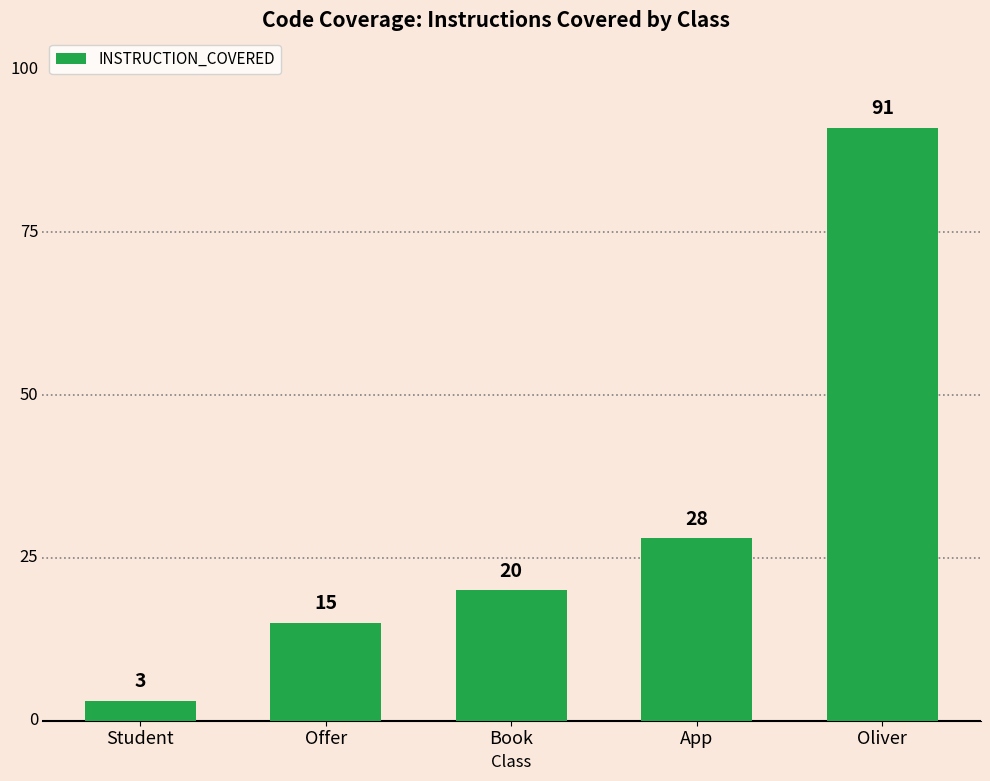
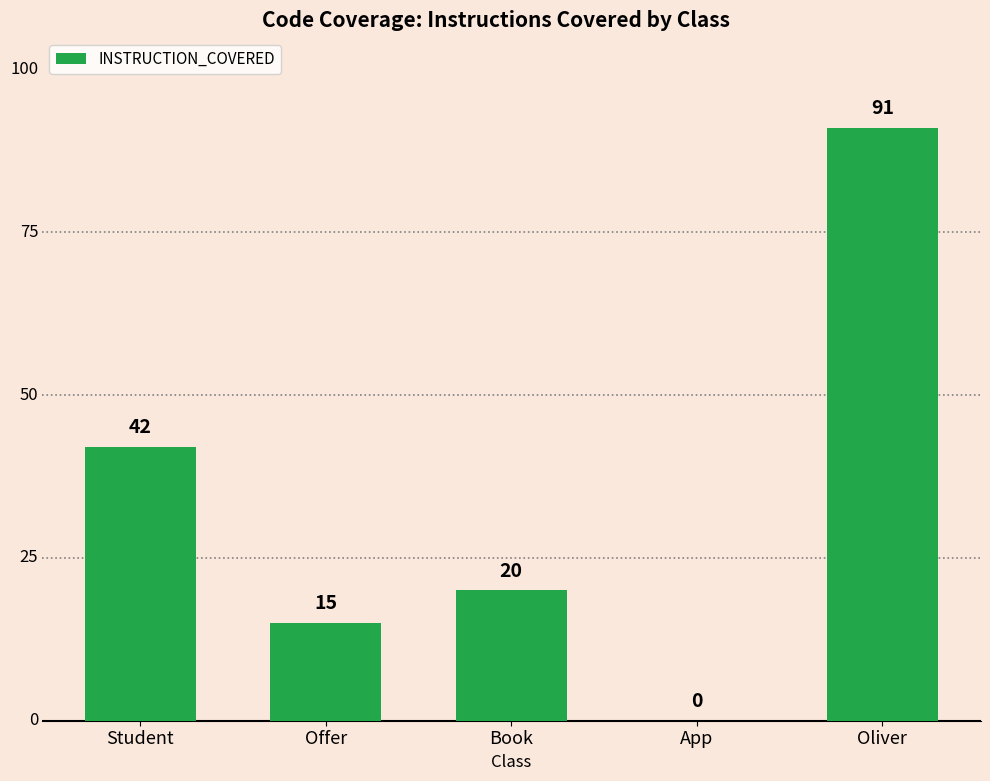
Student: 3 -> 42
App: 28 -> 0
